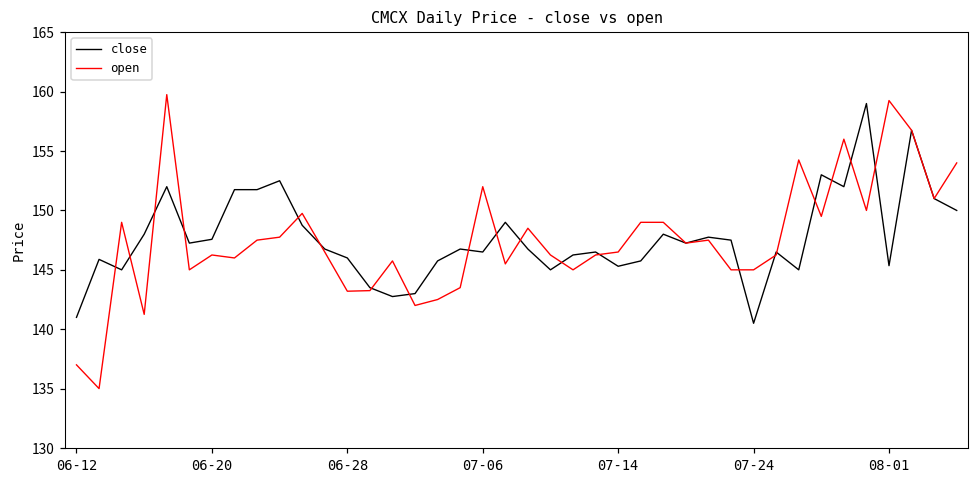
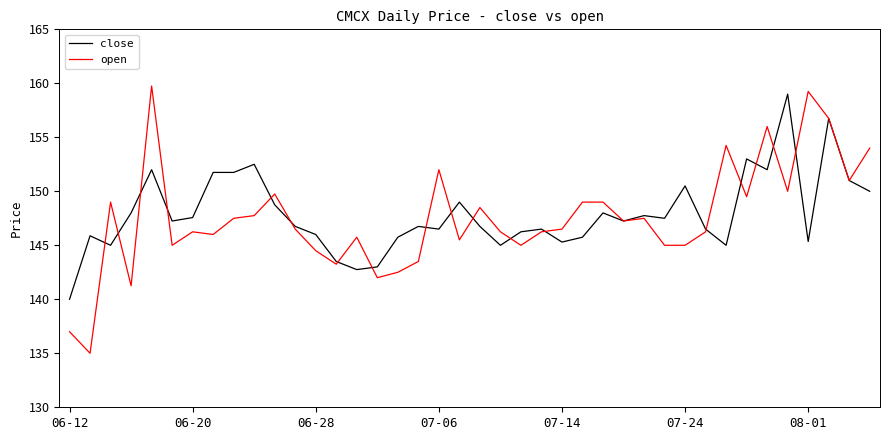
close, 06-12: 141 -> 140
open, 06-28: 143.2 -> 144.5
close, 07-24: 140.5 -> 150.5
